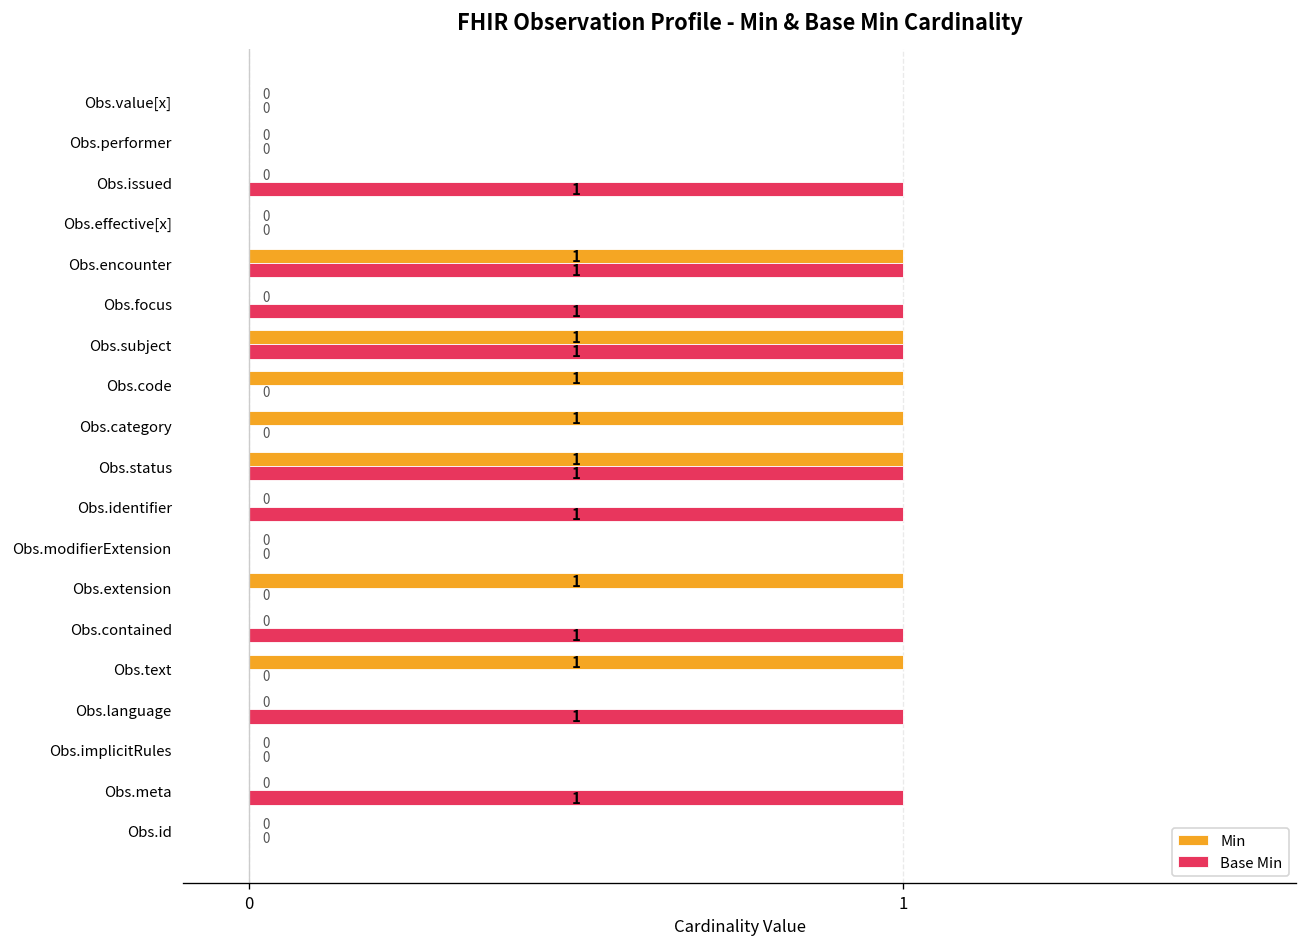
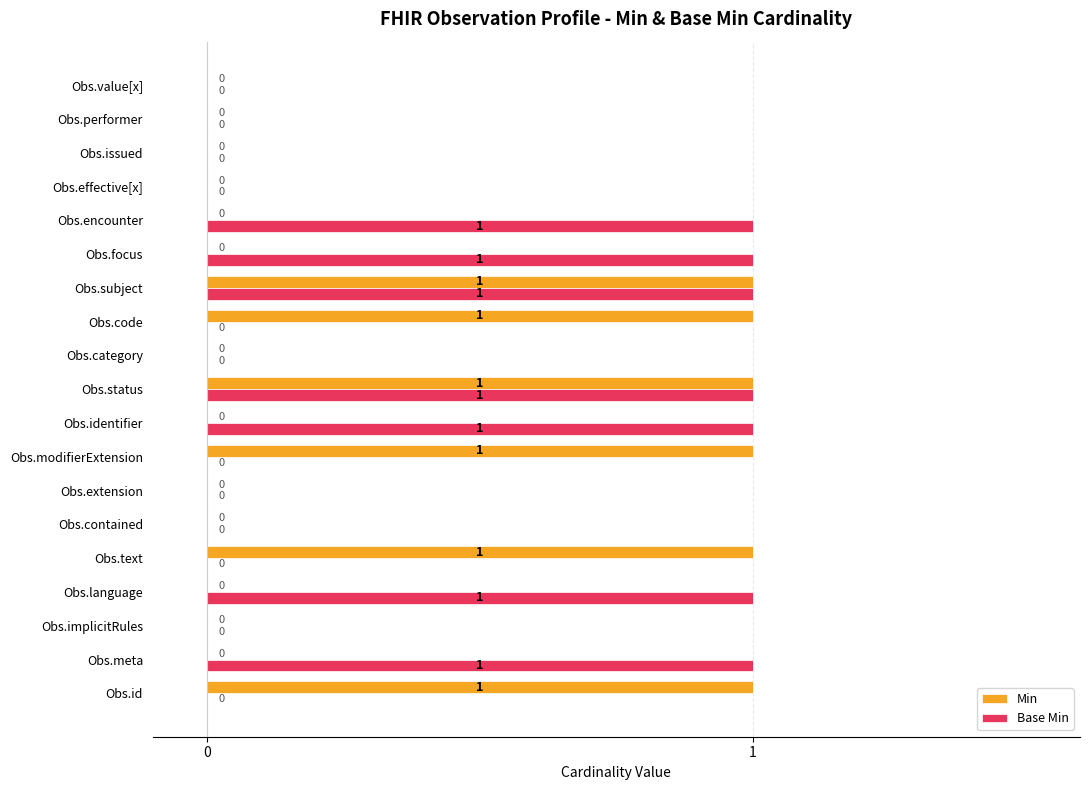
Base Min, Obs.issued: 1 -> 0
Min, Obs.encounter: 1 -> 0
Min, Obs.category: 1 -> 0
Min, Obs.modifierExtension: 0 -> 1
Min, Obs.extension: 1 -> 0
Base Min, Obs.contained: 1 -> 0
Min, Obs.id: 0 -> 1
